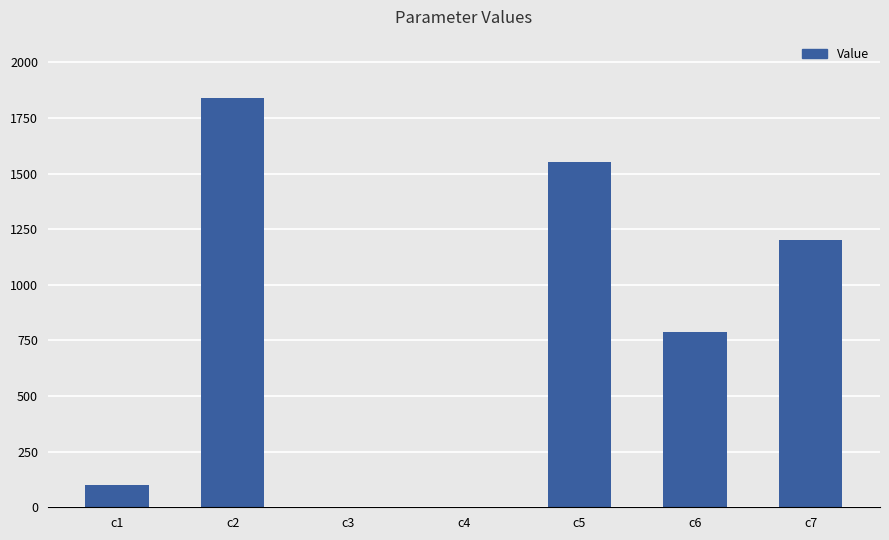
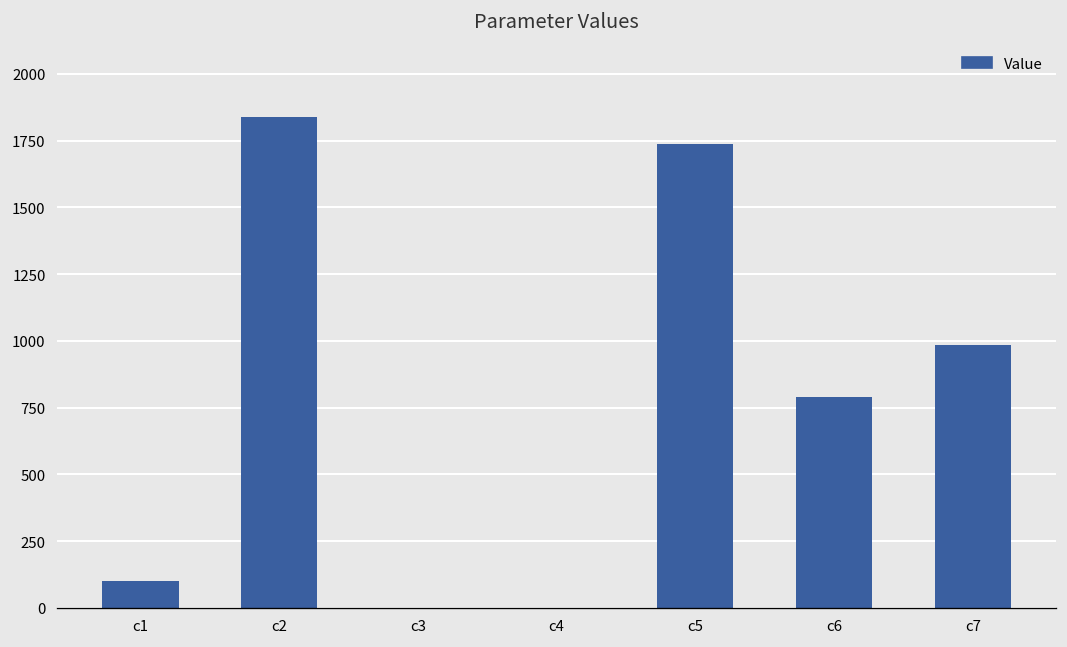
c5: 1550 -> 1740
c7: 1200 -> 980
